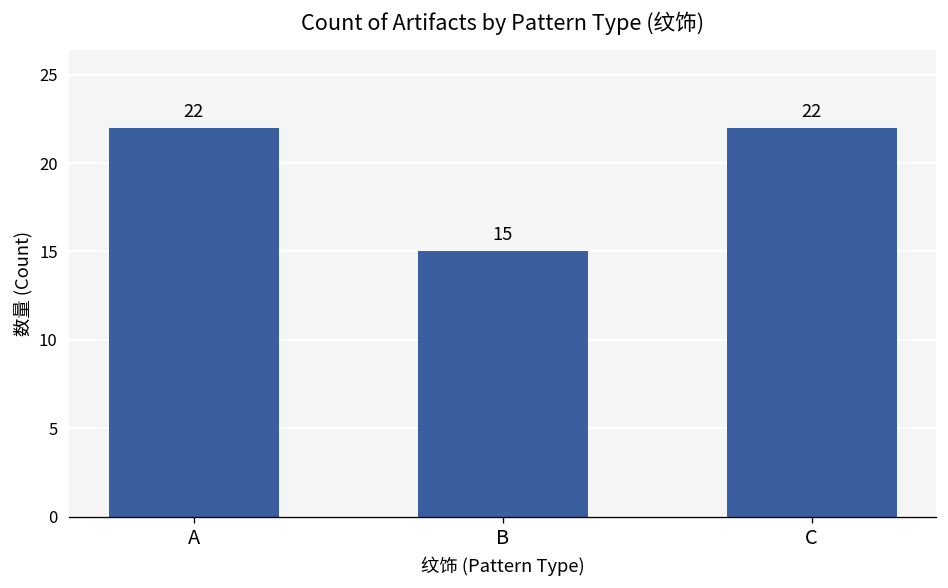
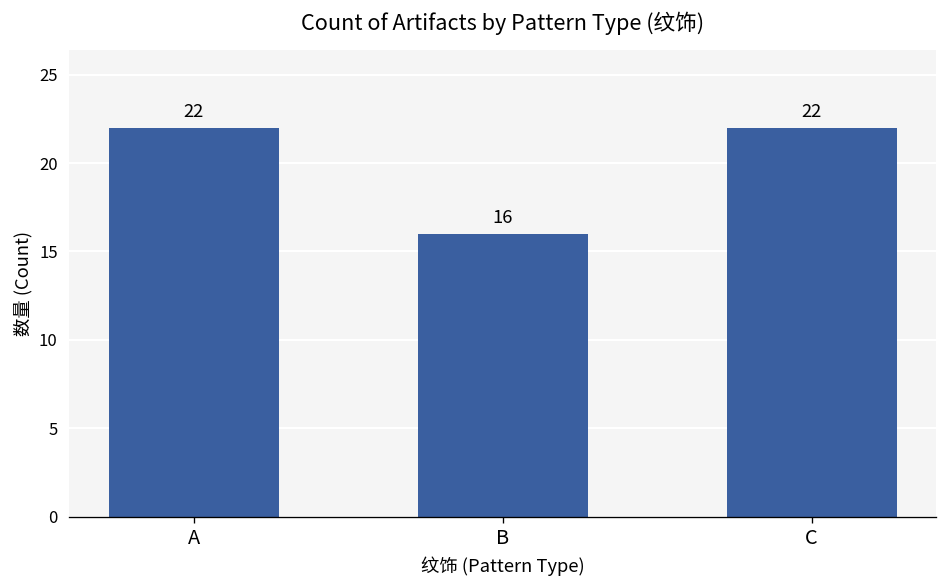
B: 15 -> 16
